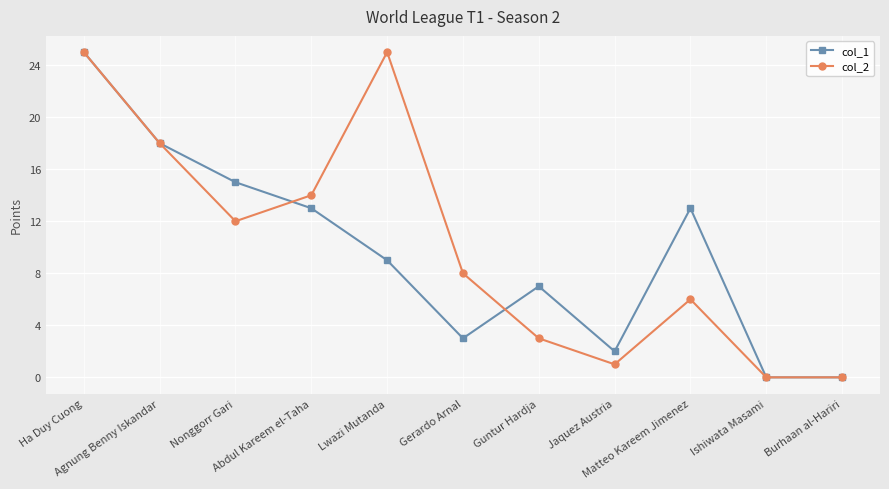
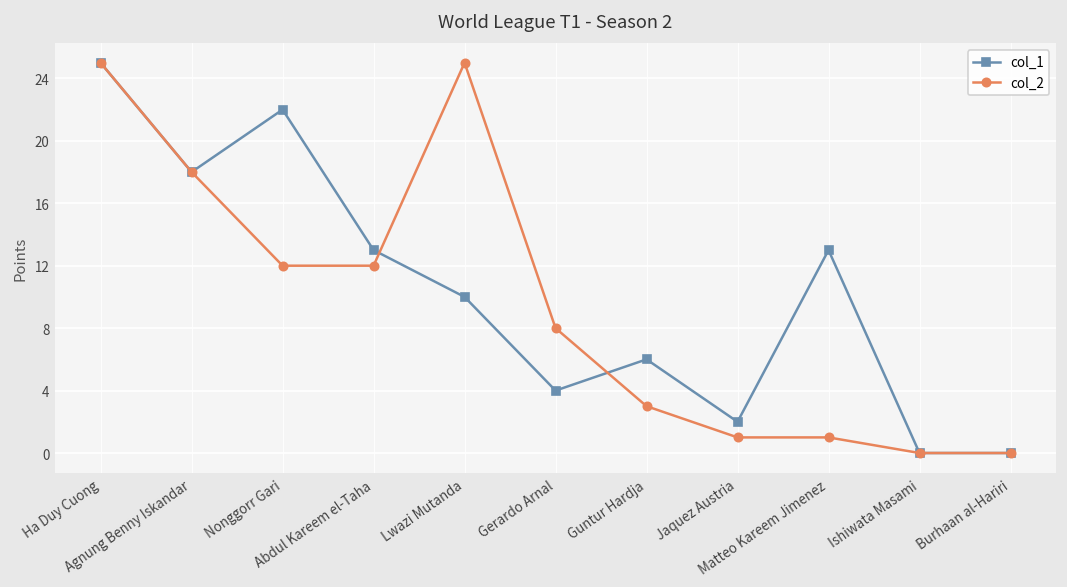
col_1, Nonggorr Gari: 15 -> 22
col_2, Abdul Kareem el-Taha: 14 -> 12
col_1, Lwazi Mutanda: 9 -> 10
col_1, Gerardo Arnal: 3 -> 4
col_1, Guntur Hardja: 7 -> 6
col_2, Matteo Kareem Jimenez: 6 -> 1
